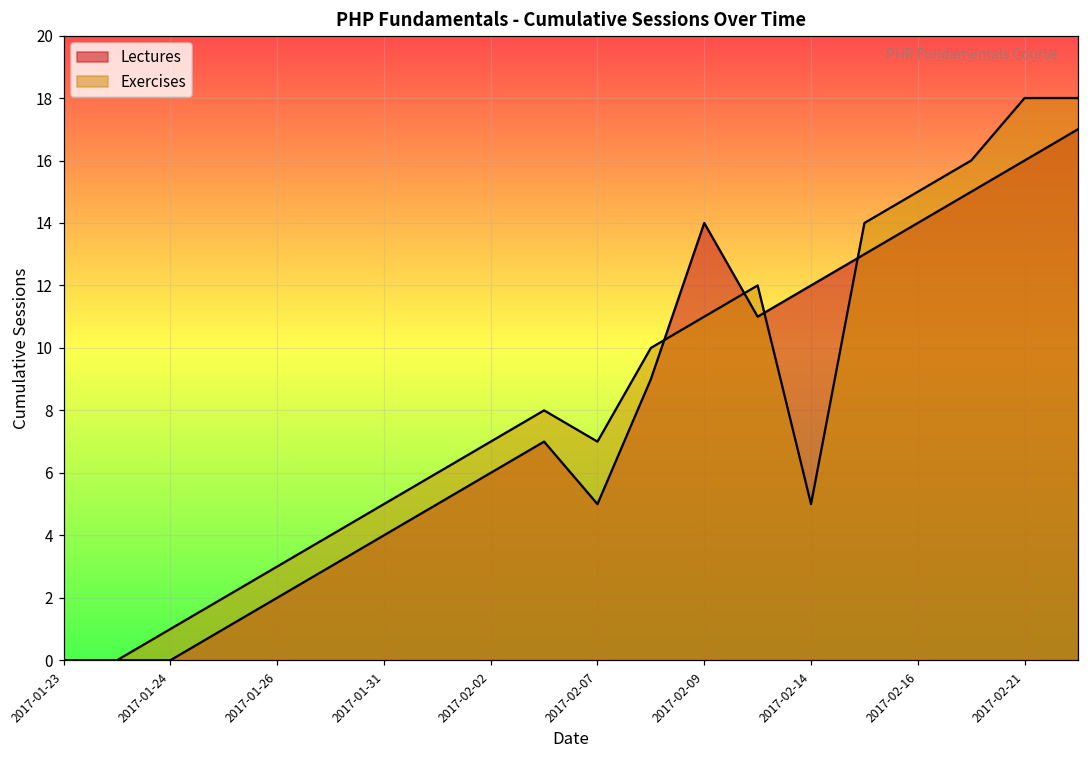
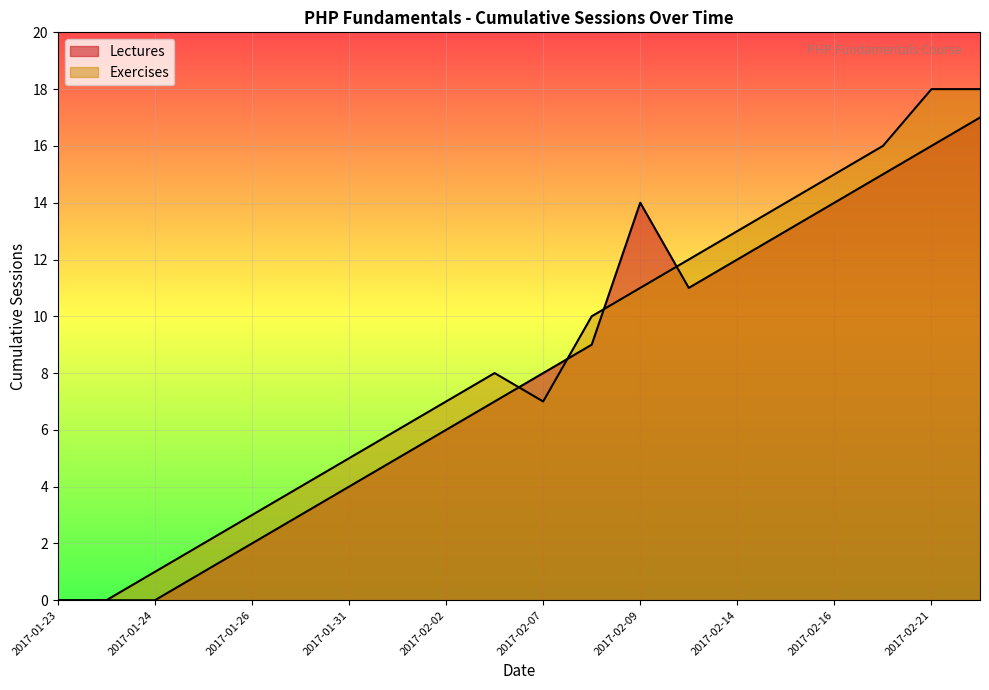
Lectures, 2017-02-07: 5 -> 8
Exercises, 2017-02-14: 5 -> 13
